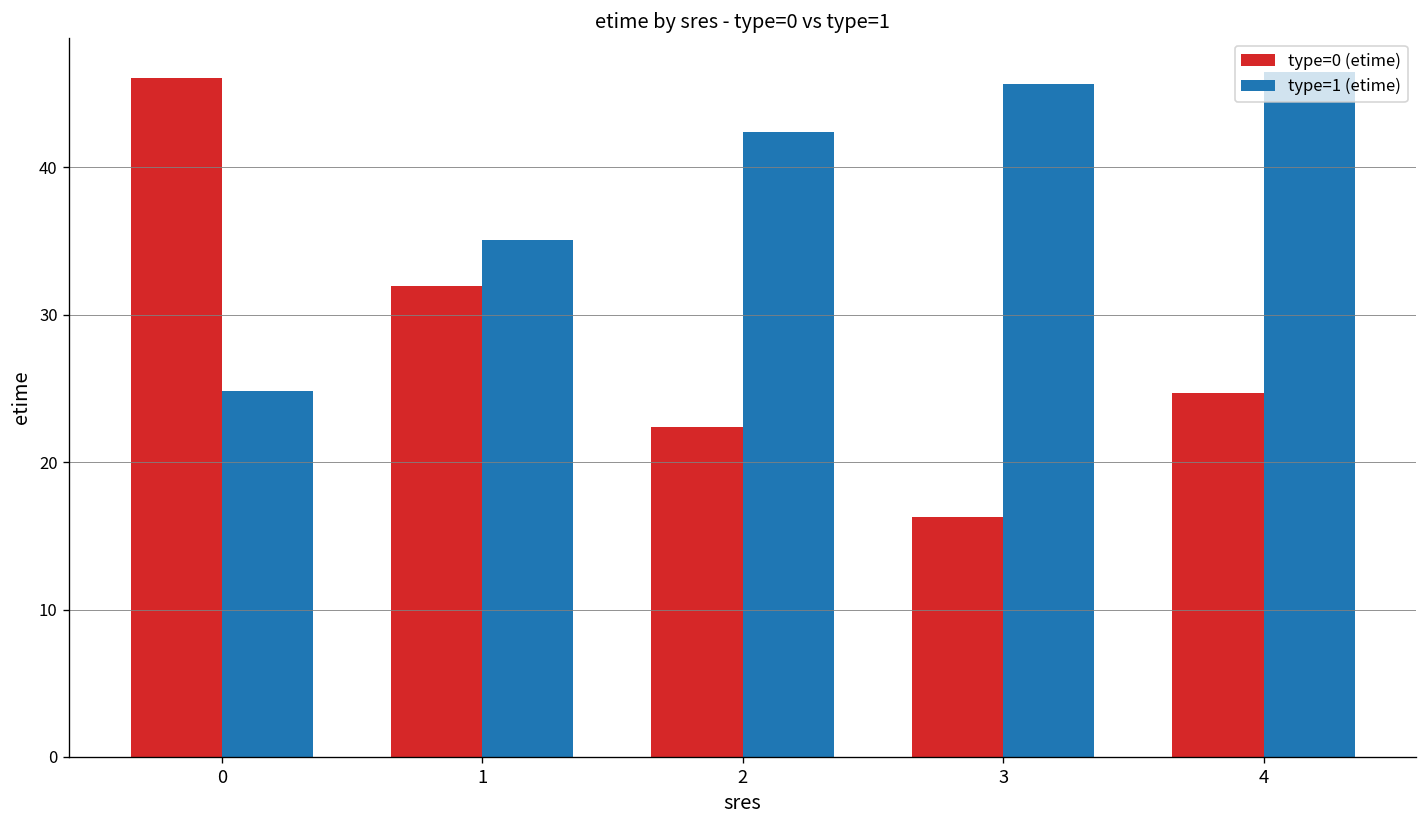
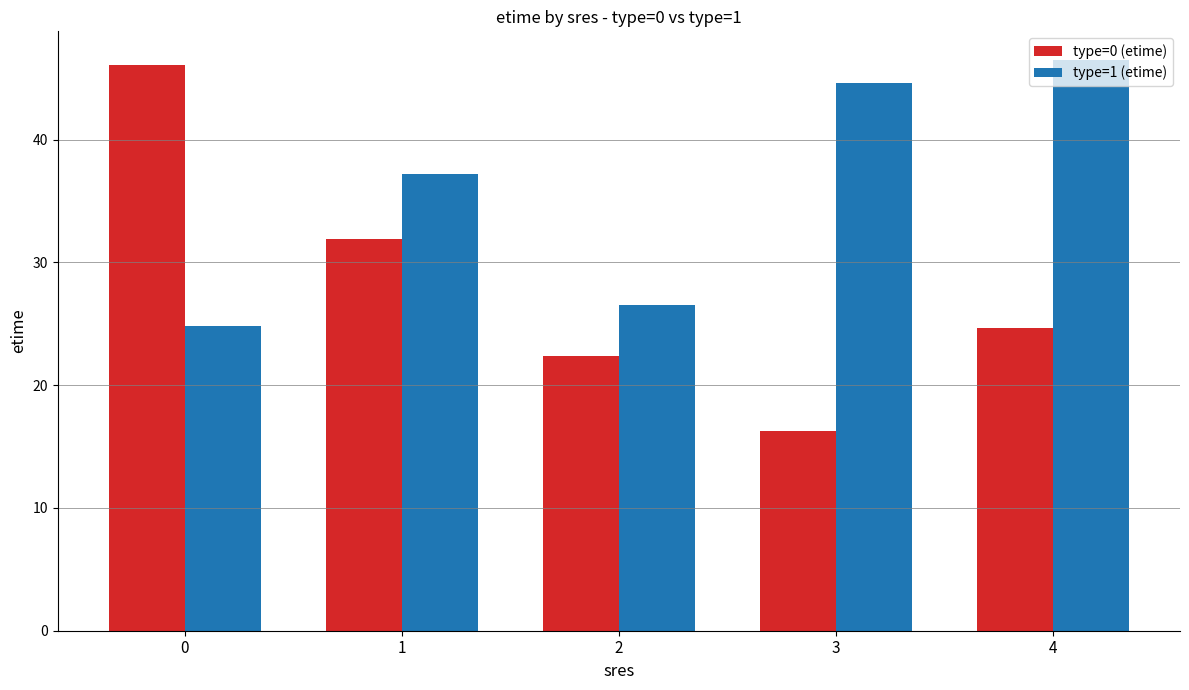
type=1 (etime), 1: 35.1 -> 37.2
type=1 (etime), 2: 42.4 -> 26.5
type=1 (etime), 3: 45.6 -> 44.6
